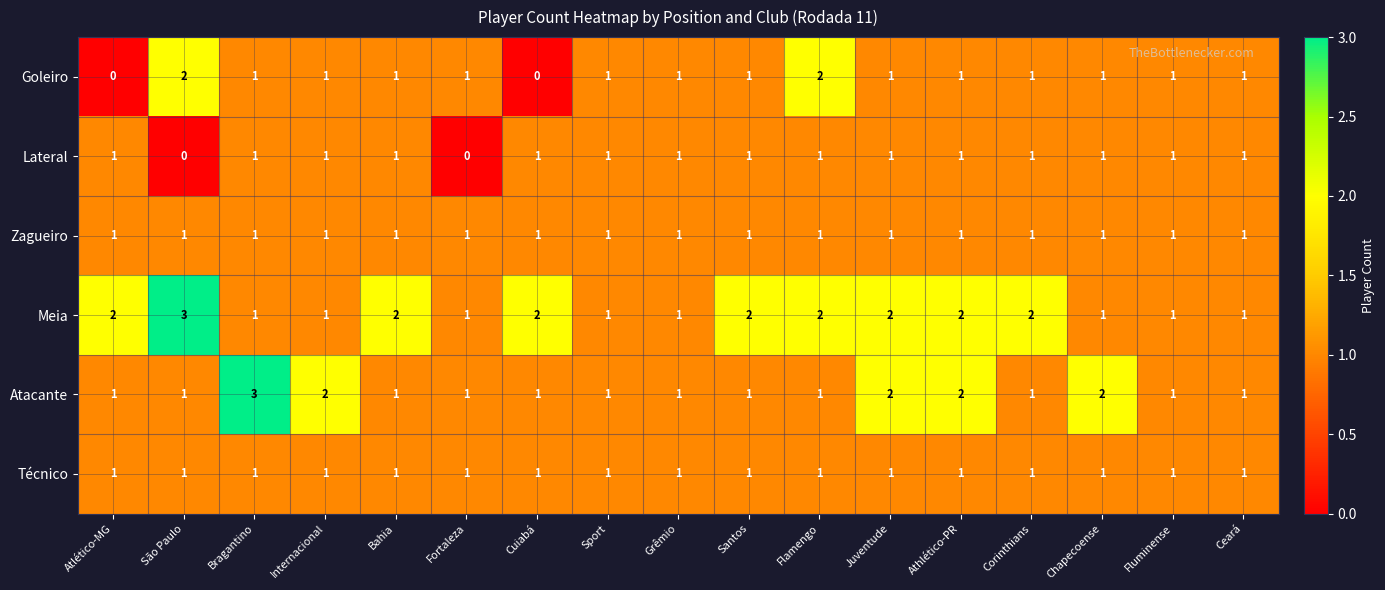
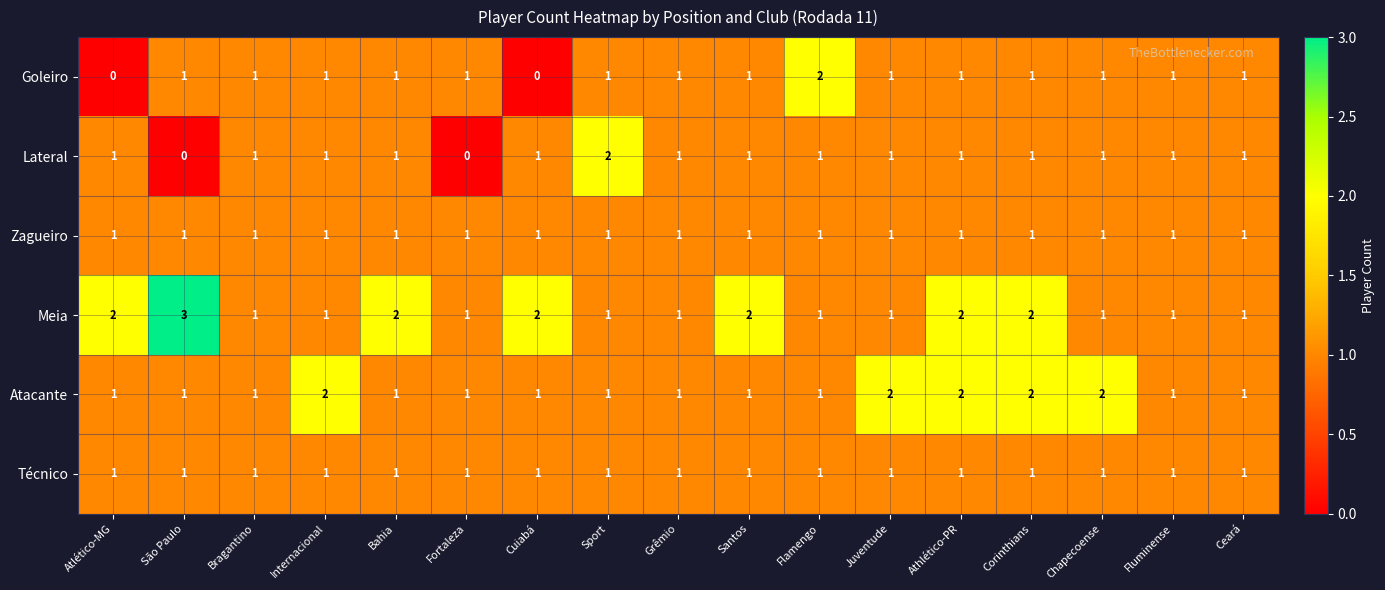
Goleiro, São Paulo: 2 -> 1
Lateral, Sport: 1 -> 2
Meia, Flamengo: 2 -> 1
Meia, Juventude: 2 -> 1
Atacante, Bragantino: 3 -> 1
Atacante, Corinthians: 1 -> 2
